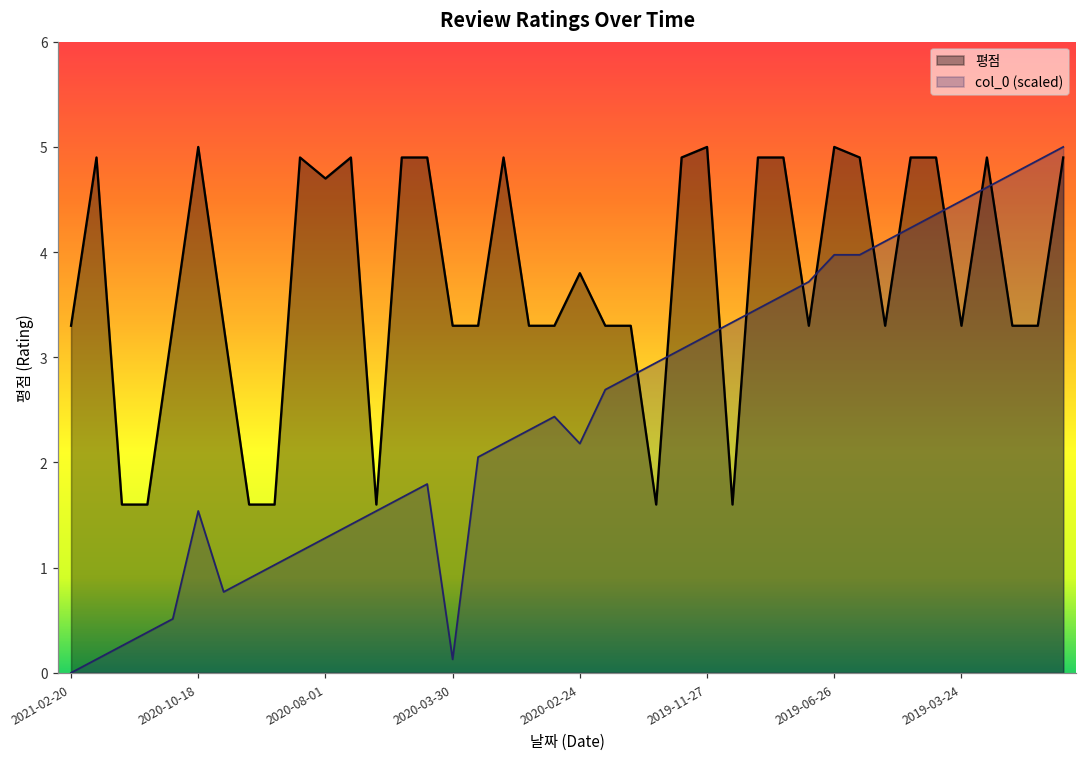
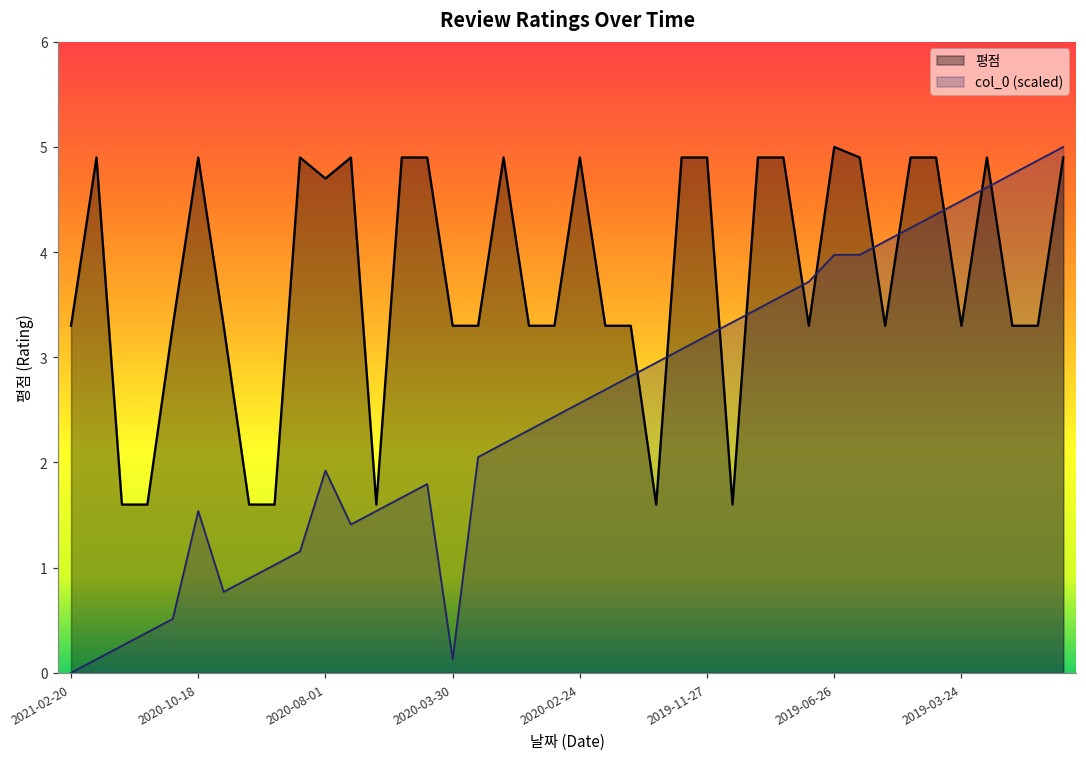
평점, 2020-10-18: 5.0 -> 4.9
col_0 (scaled), 2020-08-01: 1.3 -> 1.9
평점, 2020-02-24: 3.8 -> 4.9
col_0 (scaled), 2020-02-24: 2.2 -> 2.6
평점, 2019-11-27: 5.0 -> 4.9
